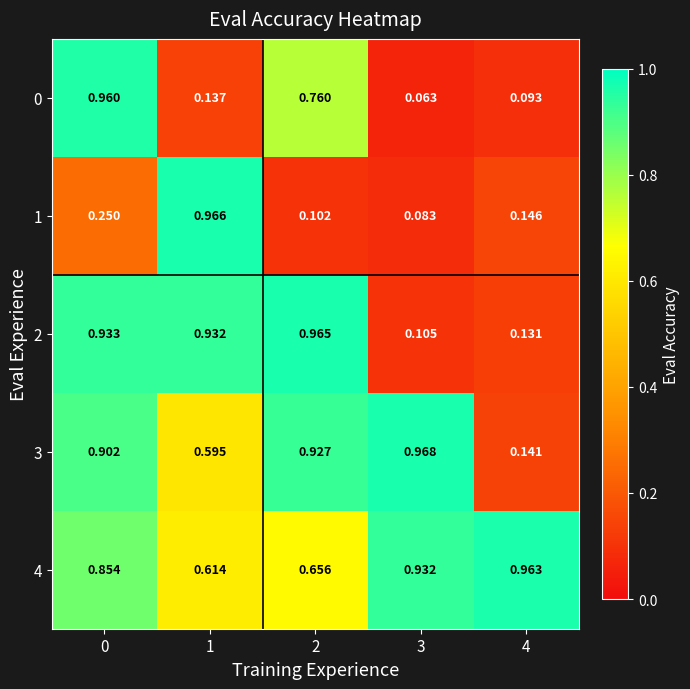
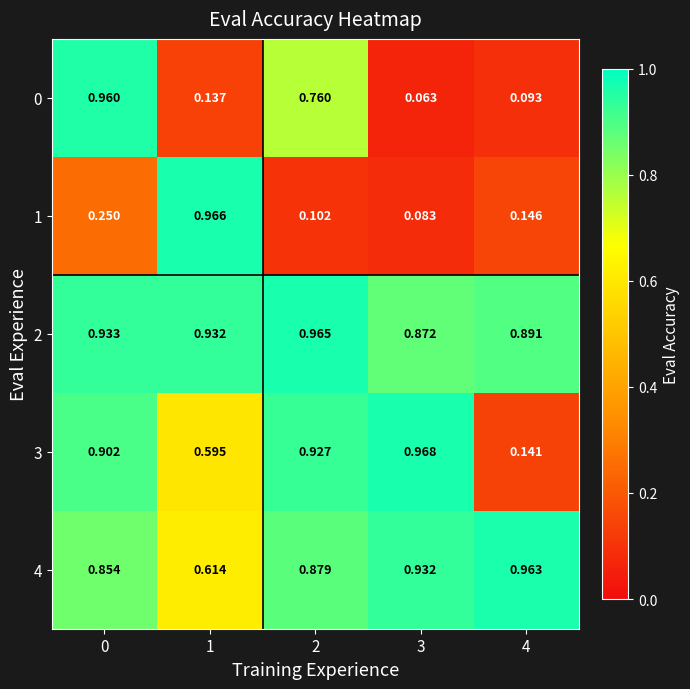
2, 3: 0.105 -> 0.872
2, 4: 0.131 -> 0.891
4, 2: 0.656 -> 0.879
